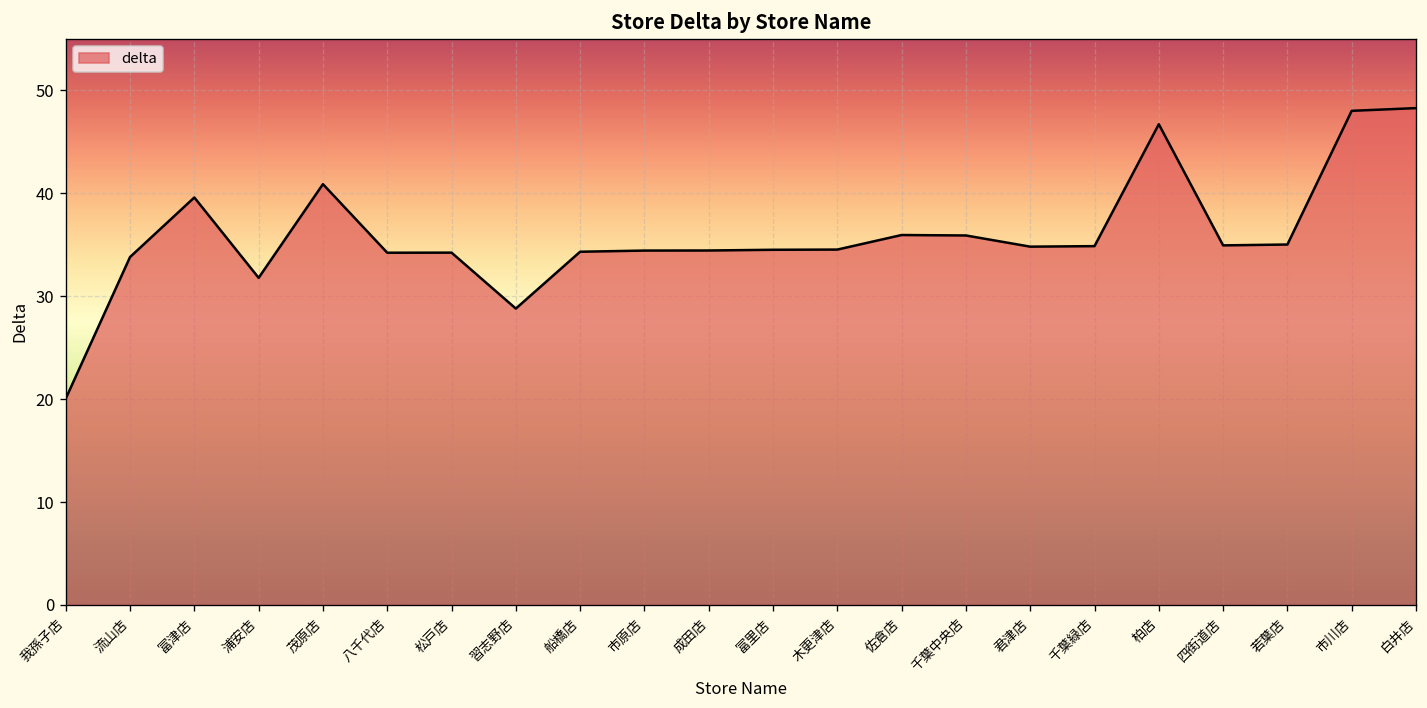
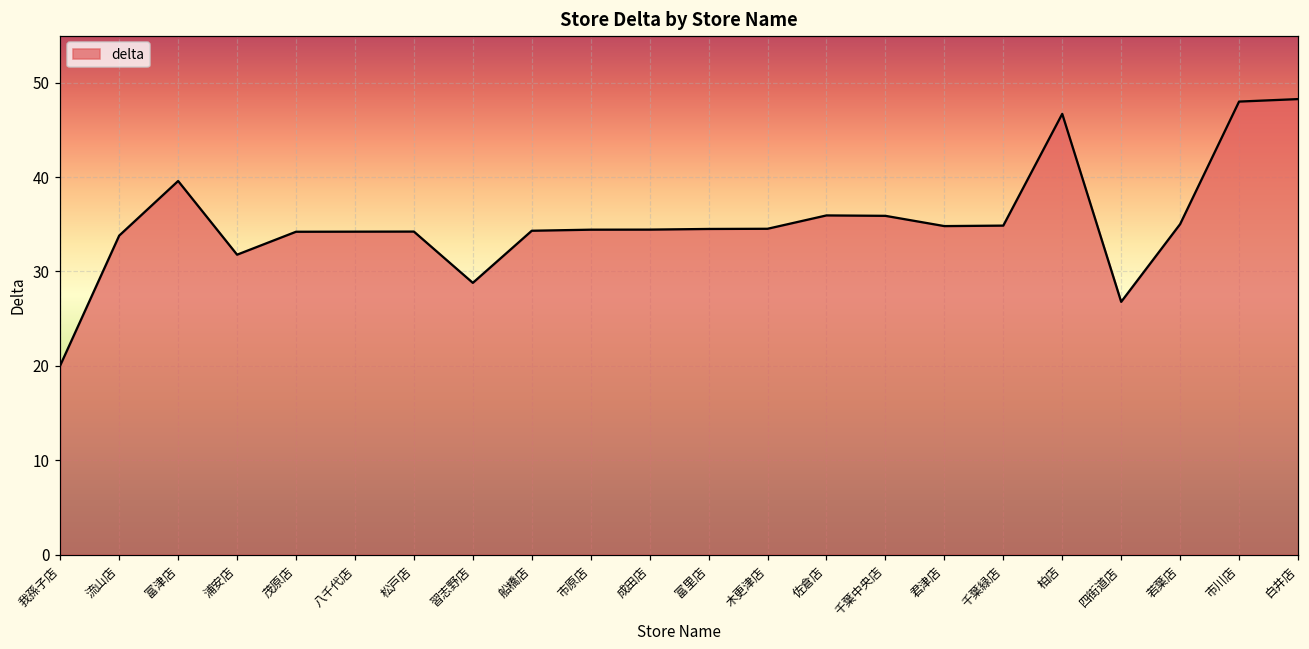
茂原店: 41 -> 34
四街道店: 35 -> 27
